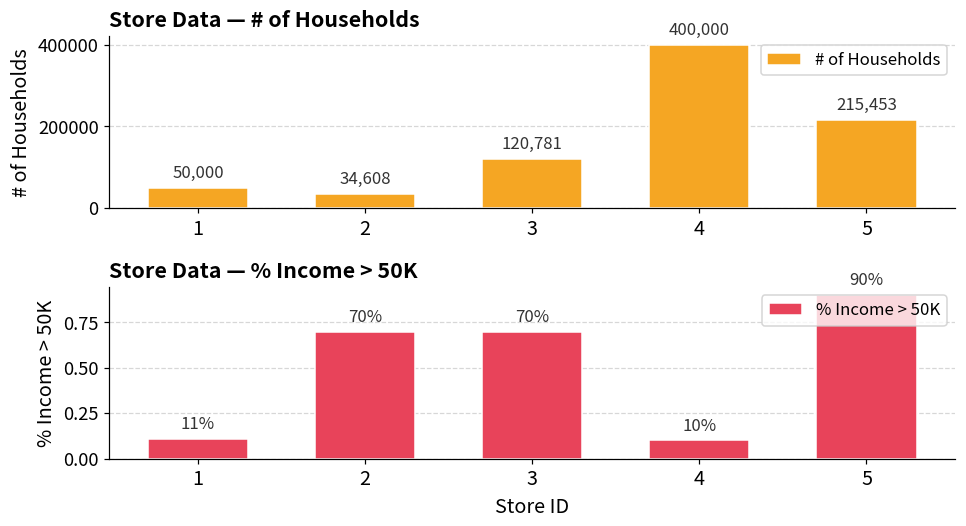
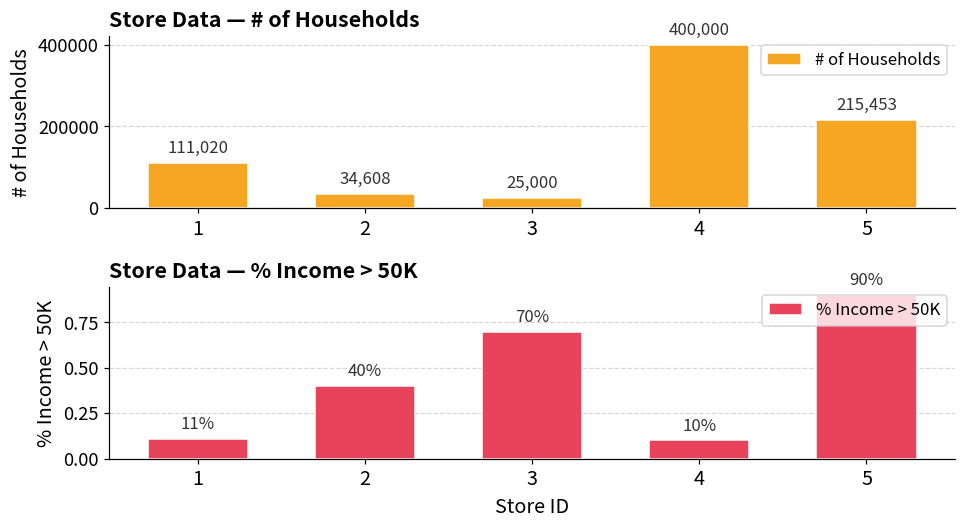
Store Data — # of Households, 1: 50,000 -> 111,020
Store Data — # of Households, 3: 120,781 -> 25,000
Store Data — % Income > 50K, 2: 70% -> 40%
